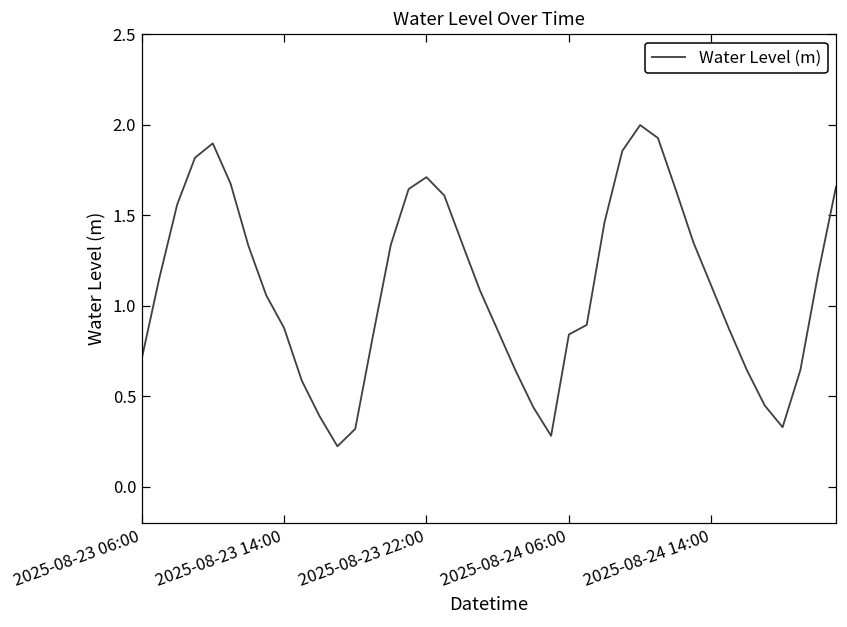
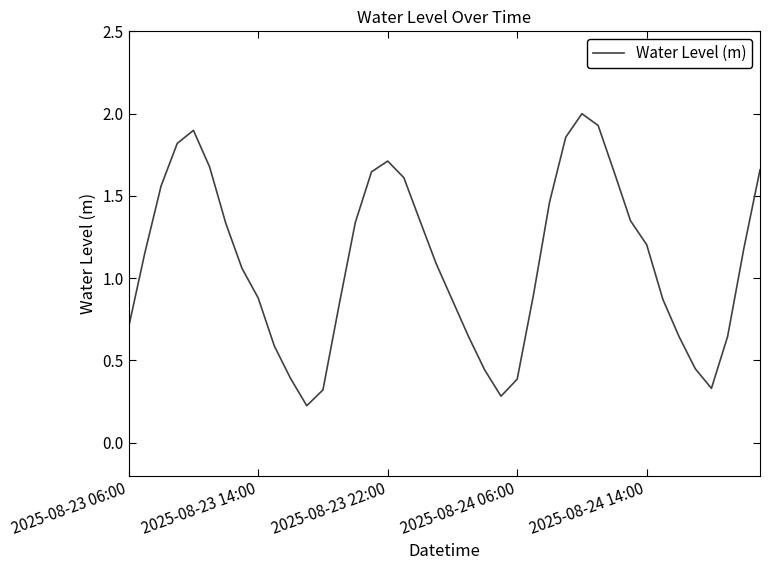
2025-08-24 06:00: 0.84 -> 0.39
2025-08-24 14:00: 1.11 -> 1.20
